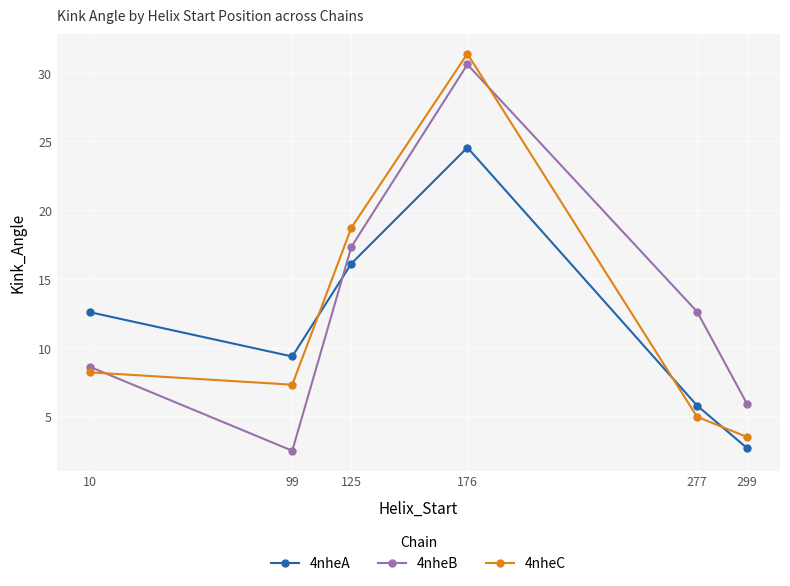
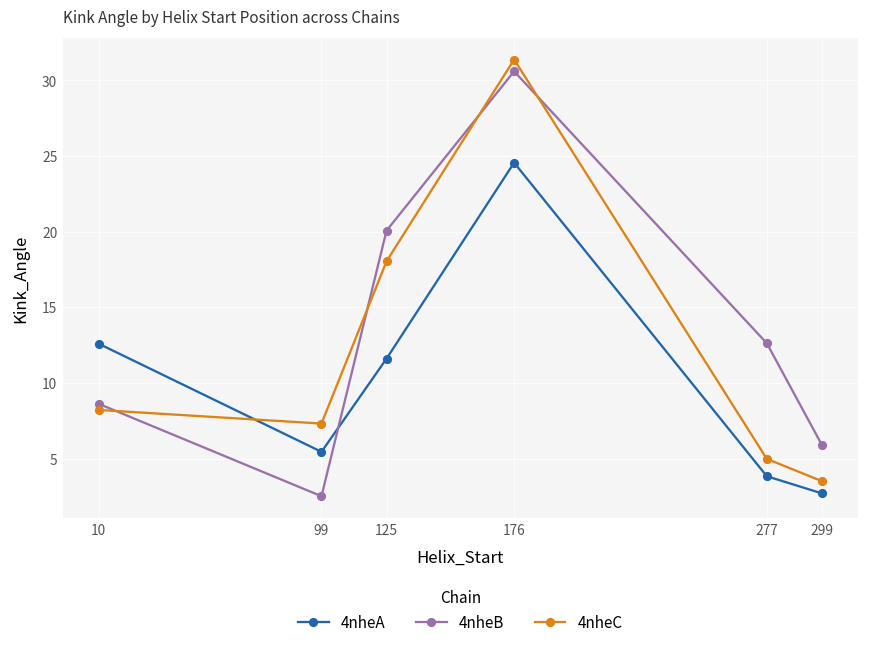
4nheA, 99: 9.4 -> 5.4
4nheA, 125: 16.1 -> 11.6
4nheB, 125: 17.3 -> 20.1
4nheC, 125: 18.7 -> 18.0
4nheA, 277: 5.8 -> 3.8
